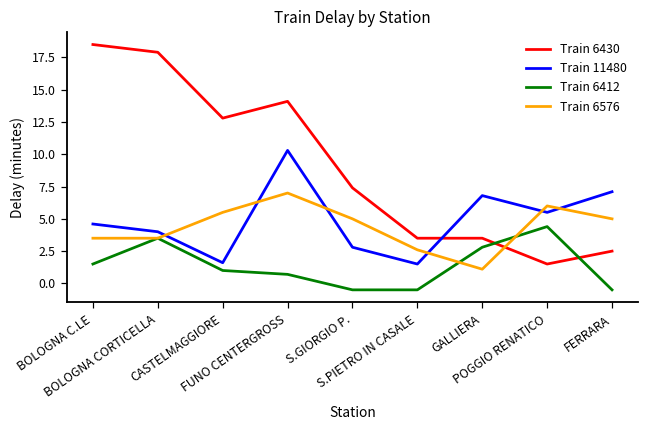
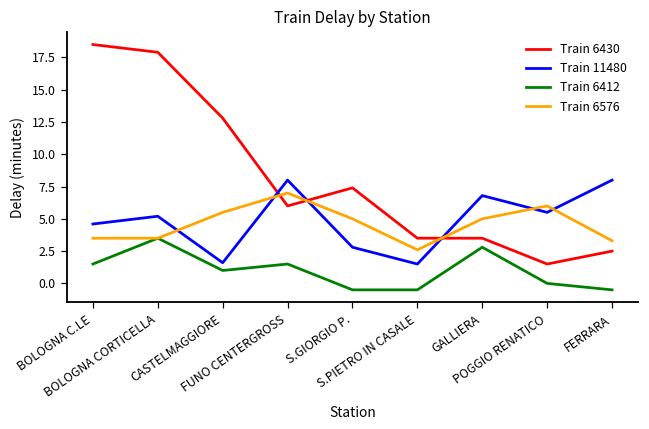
Train 11480, BOLOGNA CORTICELLA: 4.0 -> 5.2
Train 6430, FUNO CENTERGROSS: 14.1 -> 6.0
Train 11480, FUNO CENTERGROSS: 10.3 -> 8.0
Train 6412, FUNO CENTERGROSS: 0.7 -> 1.5
Train 6576, GALLIERA: 1.1 -> 5.0
Train 6412, POGGIO RENATICO: 4.4 -> 0.0
Train 11480, FERRARA: 7.1 -> 8.0
Train 6576, FERRARA: 5.0 -> 3.3
